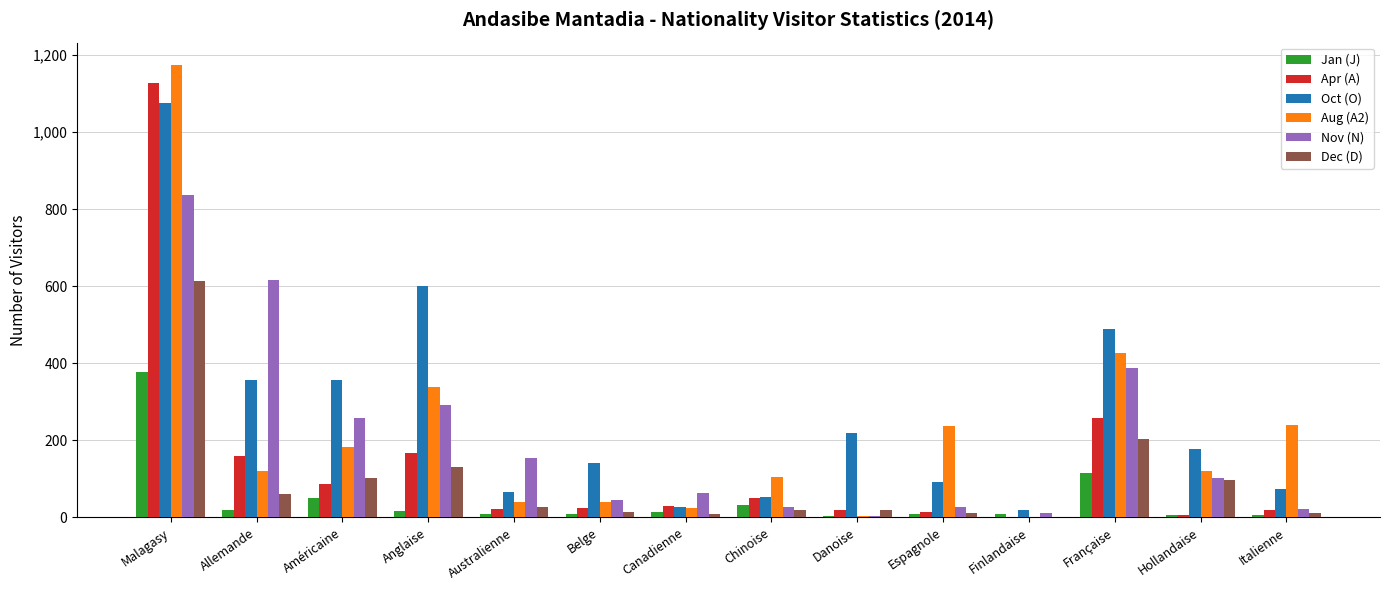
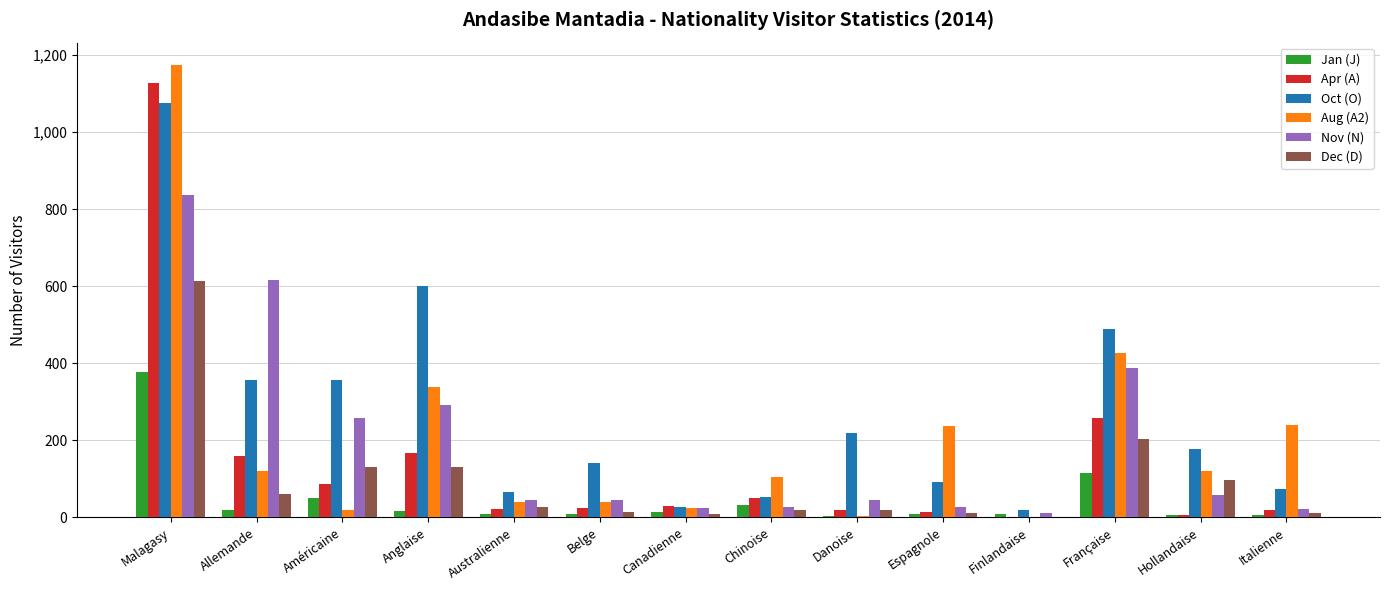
Aug (A2), Américaine: 180 -> 20
Dec (D), Américaine: 100 -> 130
Nov (N), Australienne: 150 -> 50
Nov (N), Canadienne: 60 -> 20
Nov (N), Danoise: 0 -> 50
Nov (N), Hollandaise: 100 -> 60
